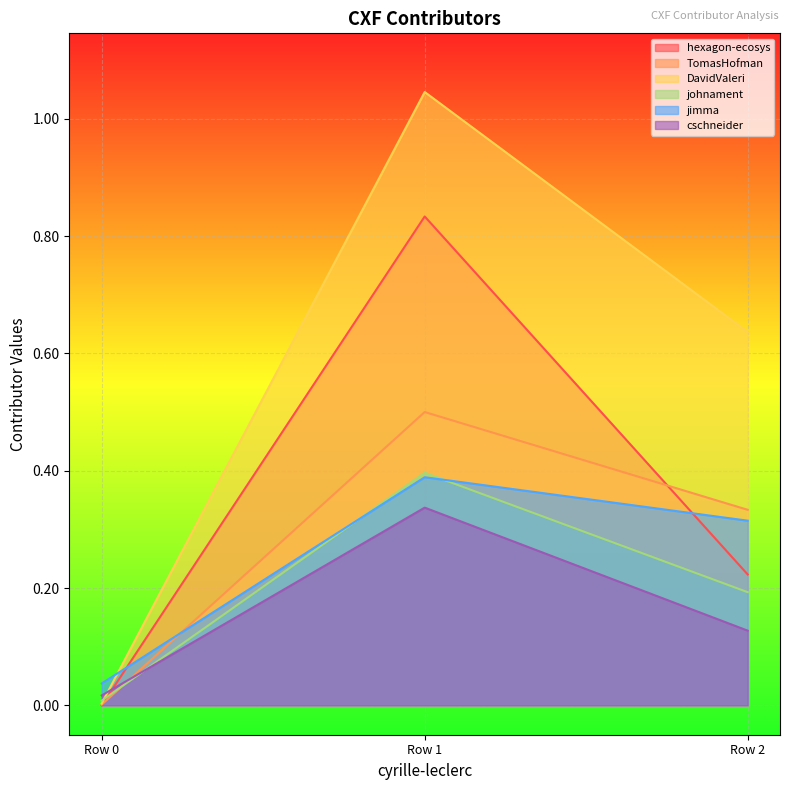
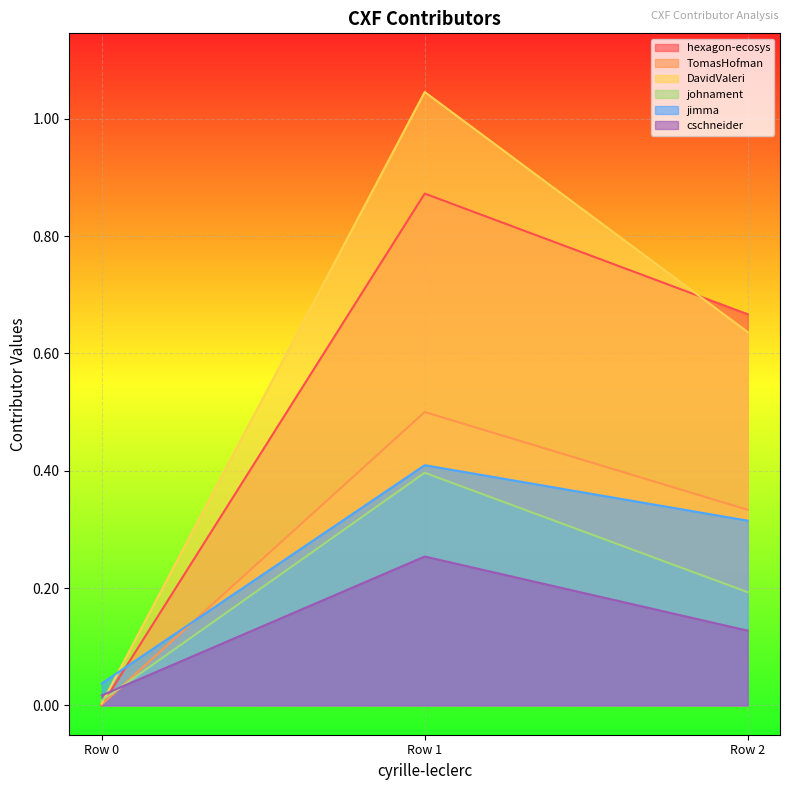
hexagon-ecosys, Row 1: 0.83 -> 0.87
jimma, Row 1: 0.39 -> 0.41
cschneider, Row 1: 0.34 -> 0.25
hexagon-ecosys, Row 2: 0.22 -> 0.67
